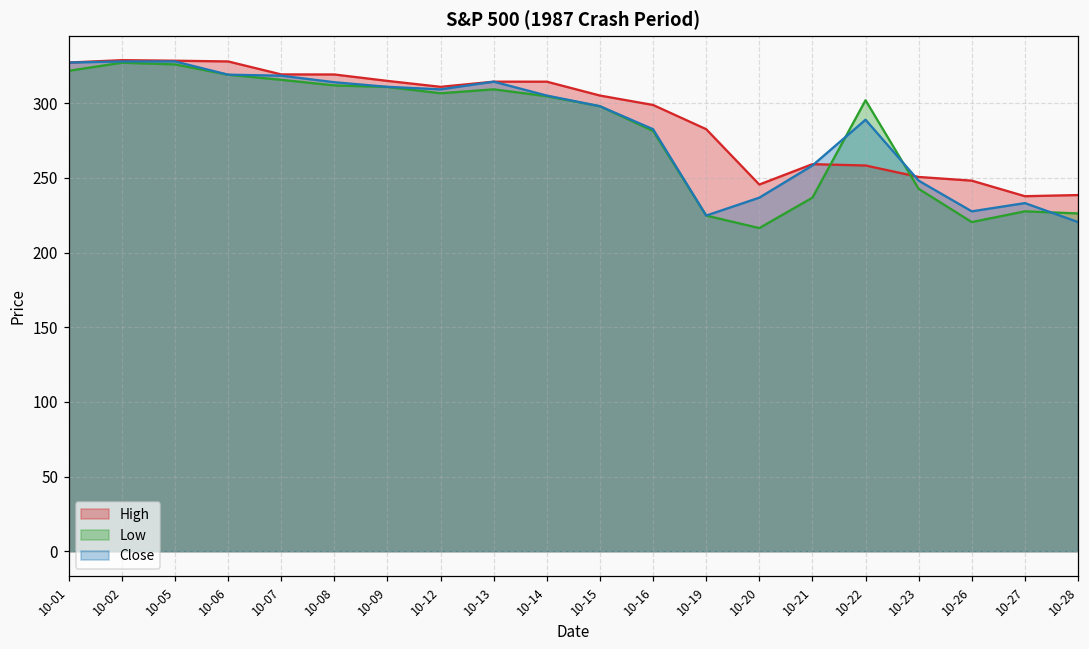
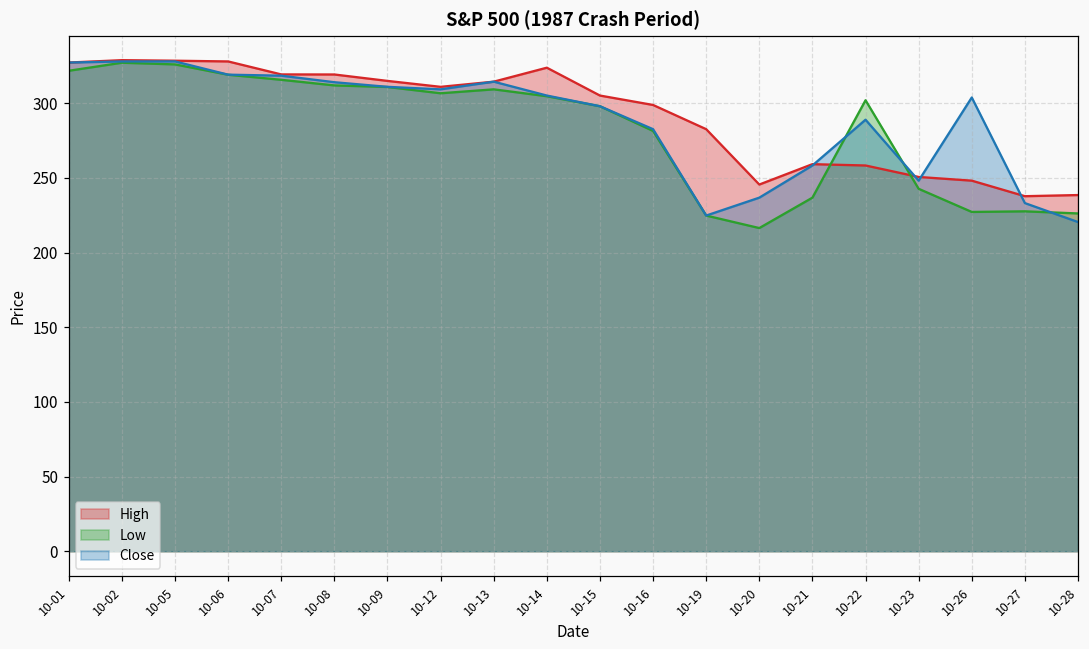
High, 10-14: 315 -> 324
Low, 10-26: 220 -> 227
Close, 10-26: 228 -> 304
